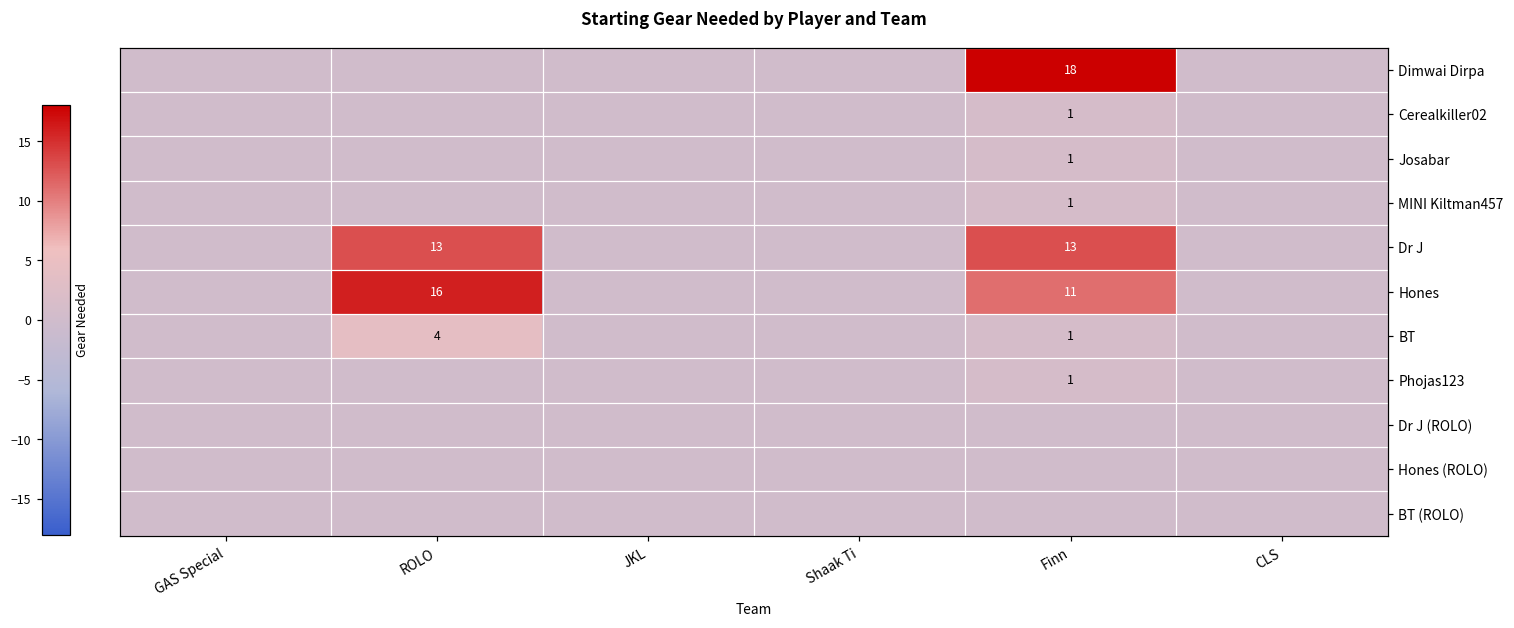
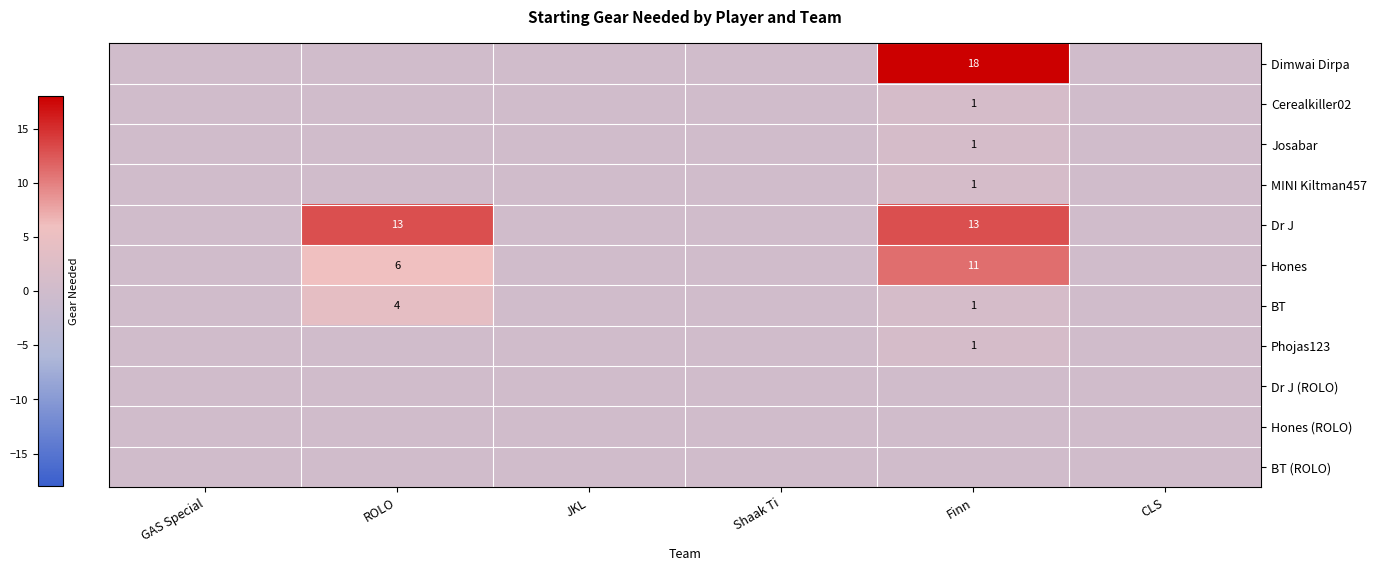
Hones, ROLO: 16 -> 6
